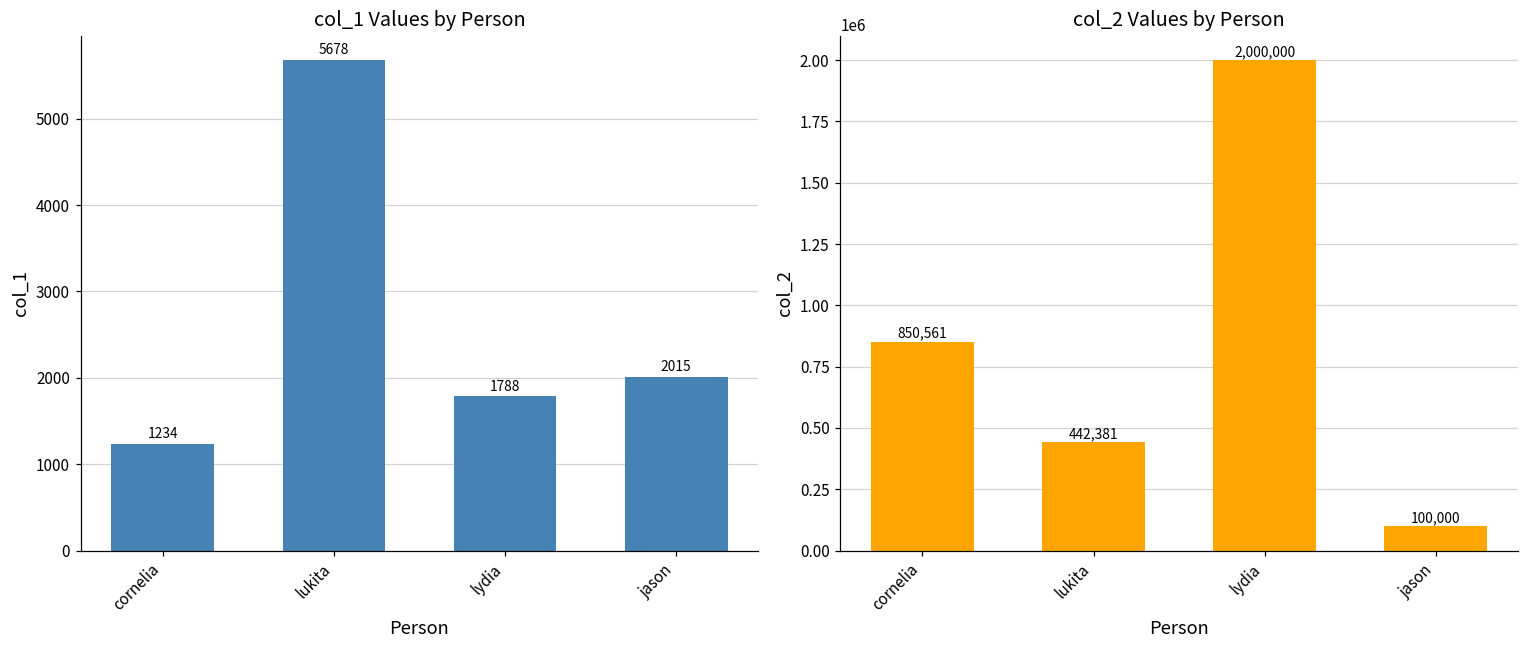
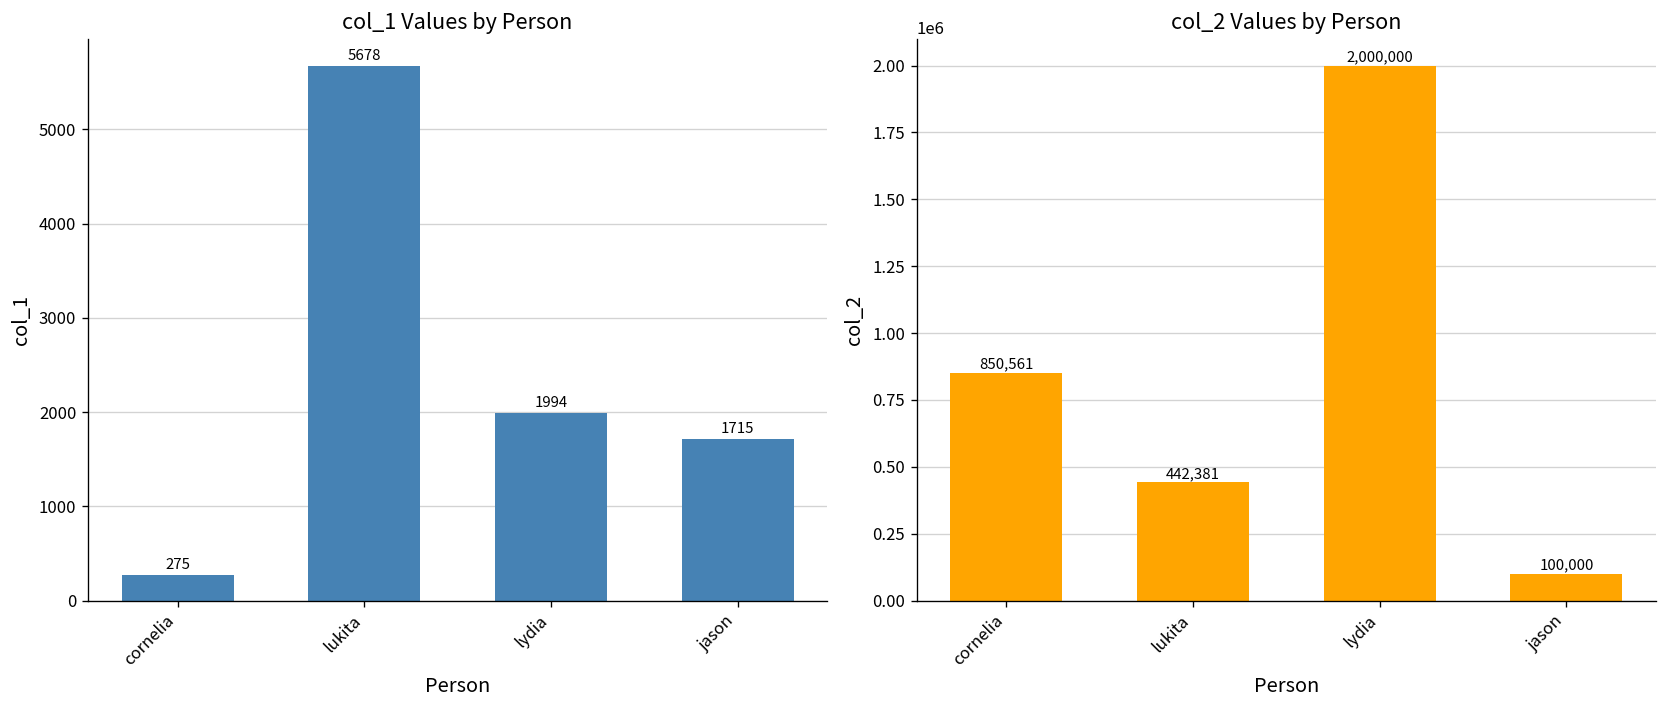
col_1 Values by Person, cornelia: 1234 -> 275
col_1 Values by Person, lydia: 1788 -> 1994
col_1 Values by Person, jason: 2015 -> 1715
